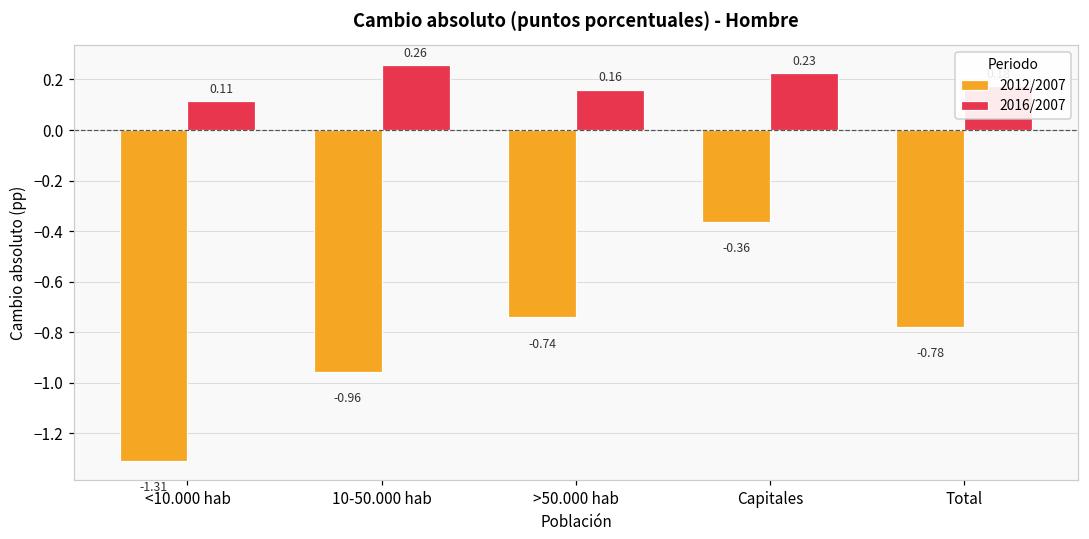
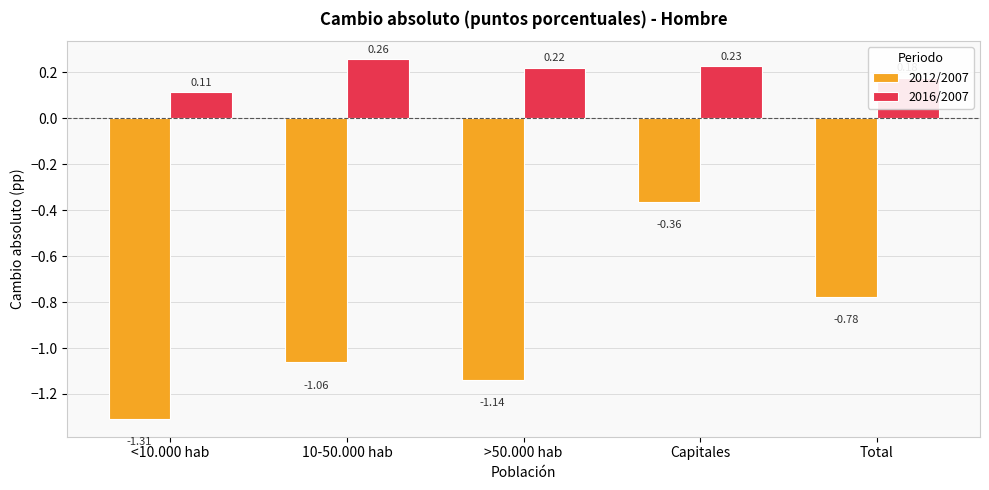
2012/2007, 10-50.000 hab: -0.96 -> -1.06
2012/2007, >50.000 hab: -0.74 -> -1.14
2016/2007, >50.000 hab: 0.16 -> 0.22
